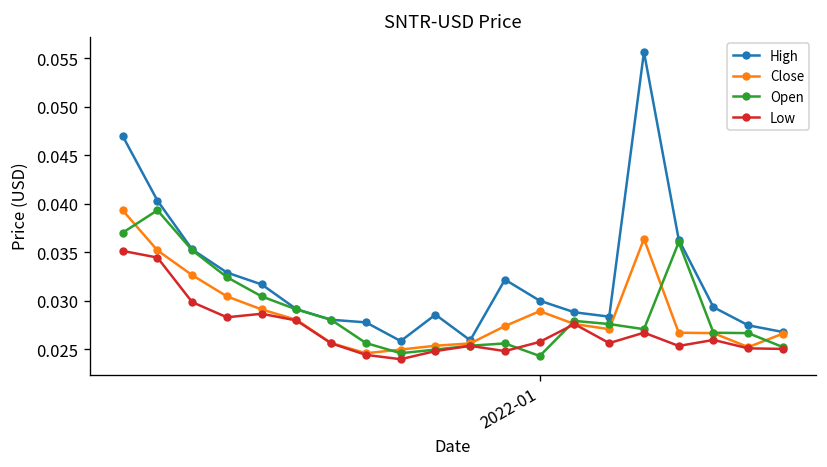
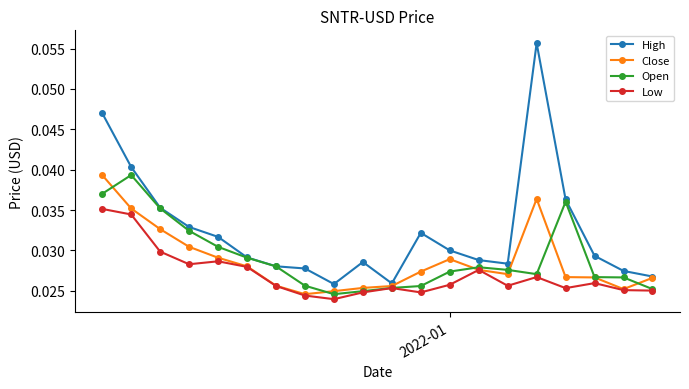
Open, 2022-01: 0.024 -> 0.027
